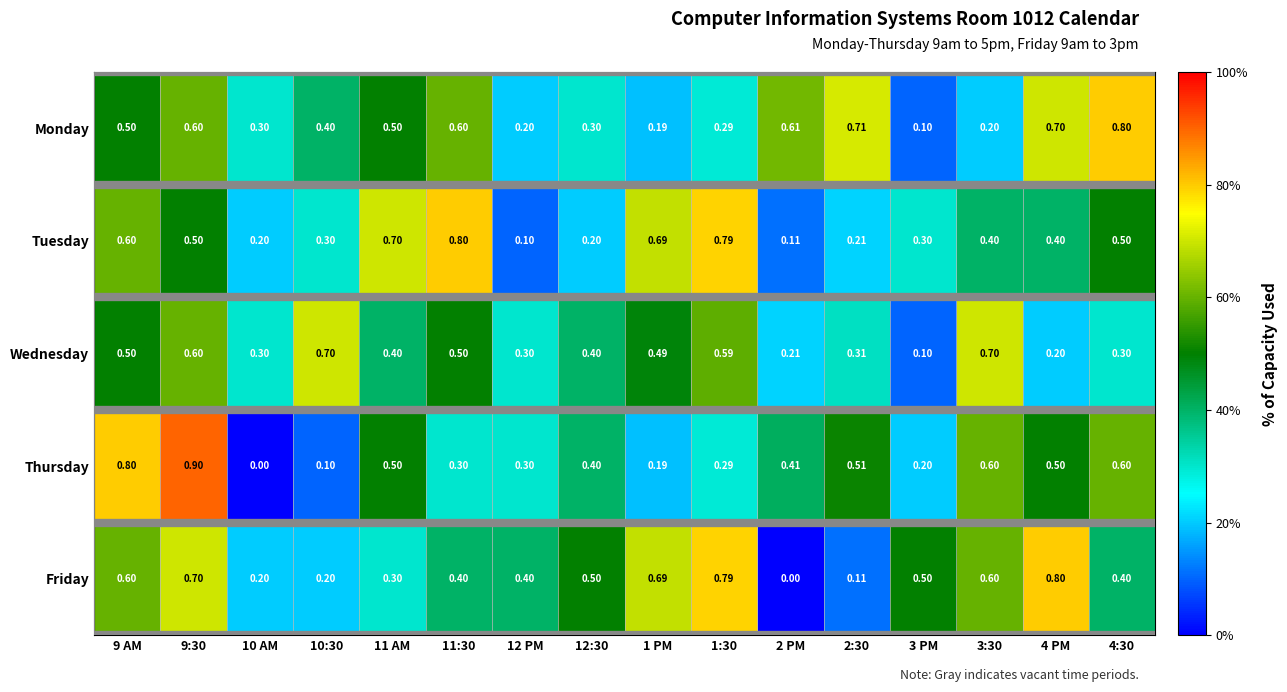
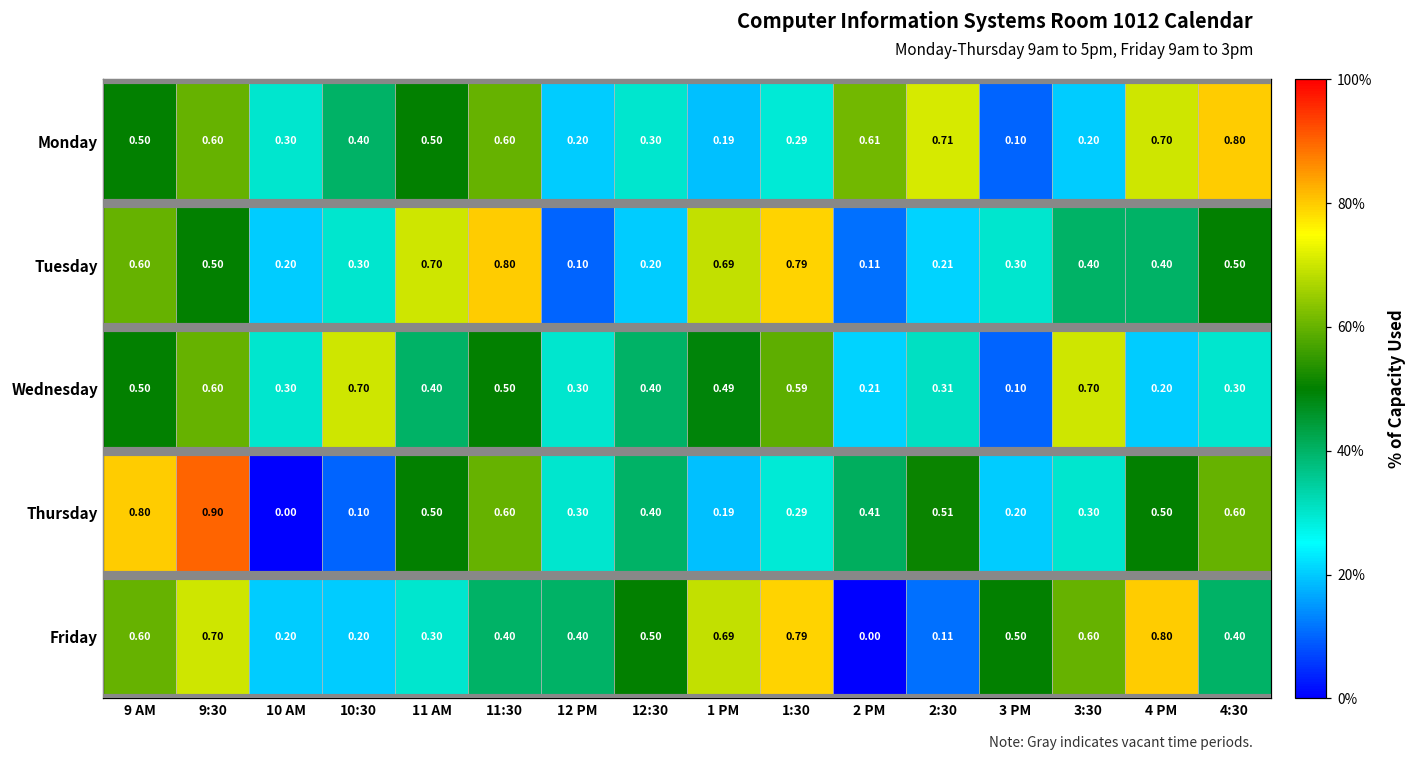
Thursday, 11:30: 0.30 -> 0.60
Thursday, 3:30: 0.60 -> 0.30
